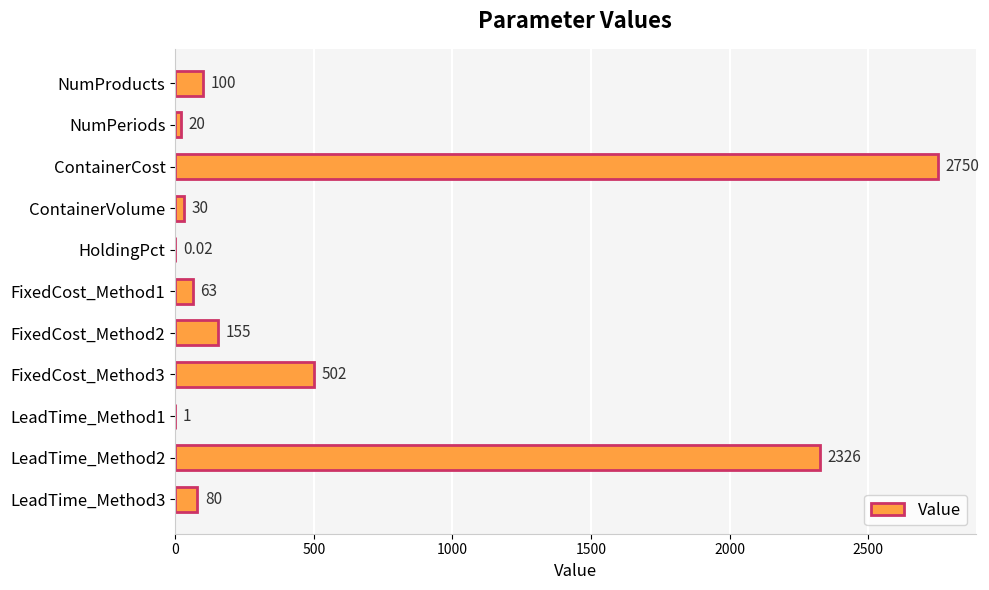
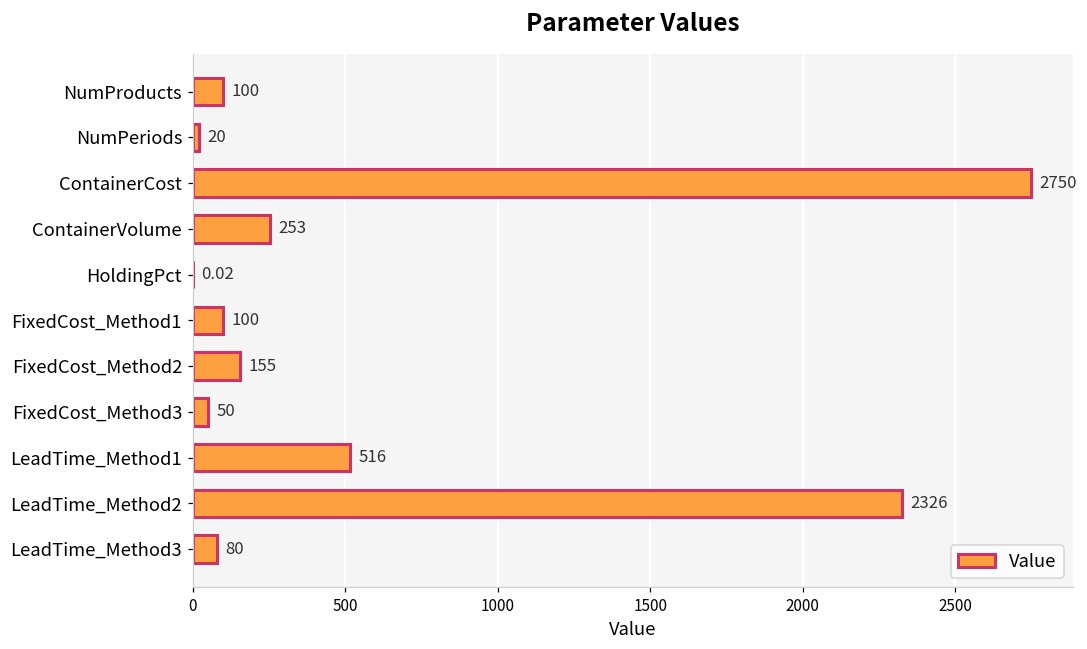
ContainerVolume: 30 -> 253
FixedCost_Method1: 63 -> 100
FixedCost_Method3: 502 -> 50
LeadTime_Method1: 1 -> 516
